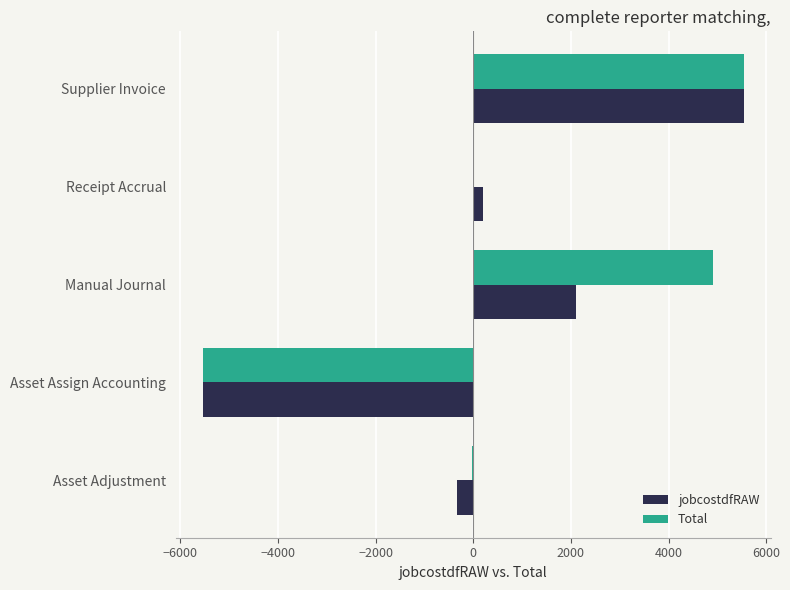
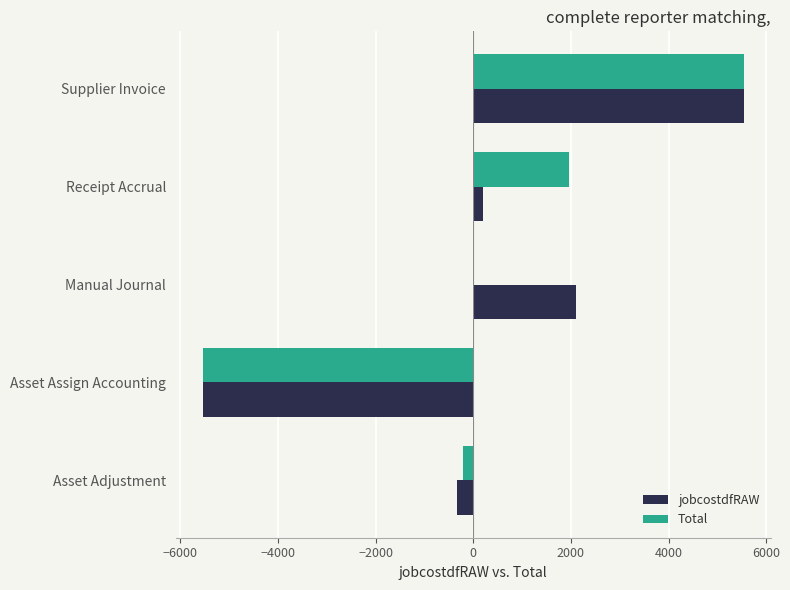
Total, Receipt Accrual: 0 -> 2000
Total, Manual Journal: 4900 -> 0
Total, Asset Adjustment: 0 -> -200
